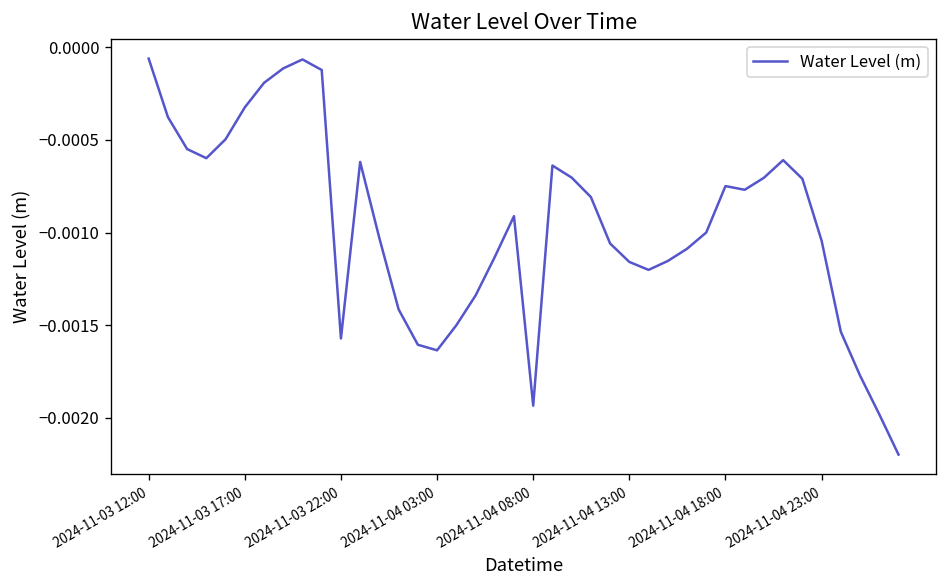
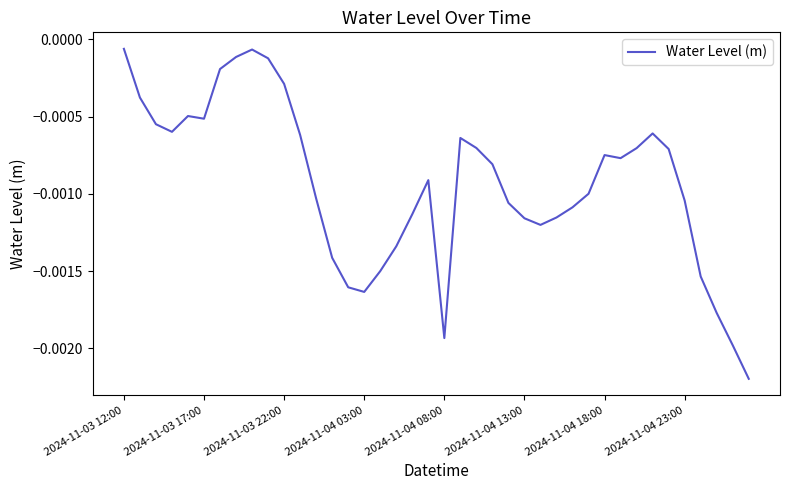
2024-11-03 17:00: -0.00032 -> -0.00051
2024-11-03 22:00: -0.00157 -> -0.00029
